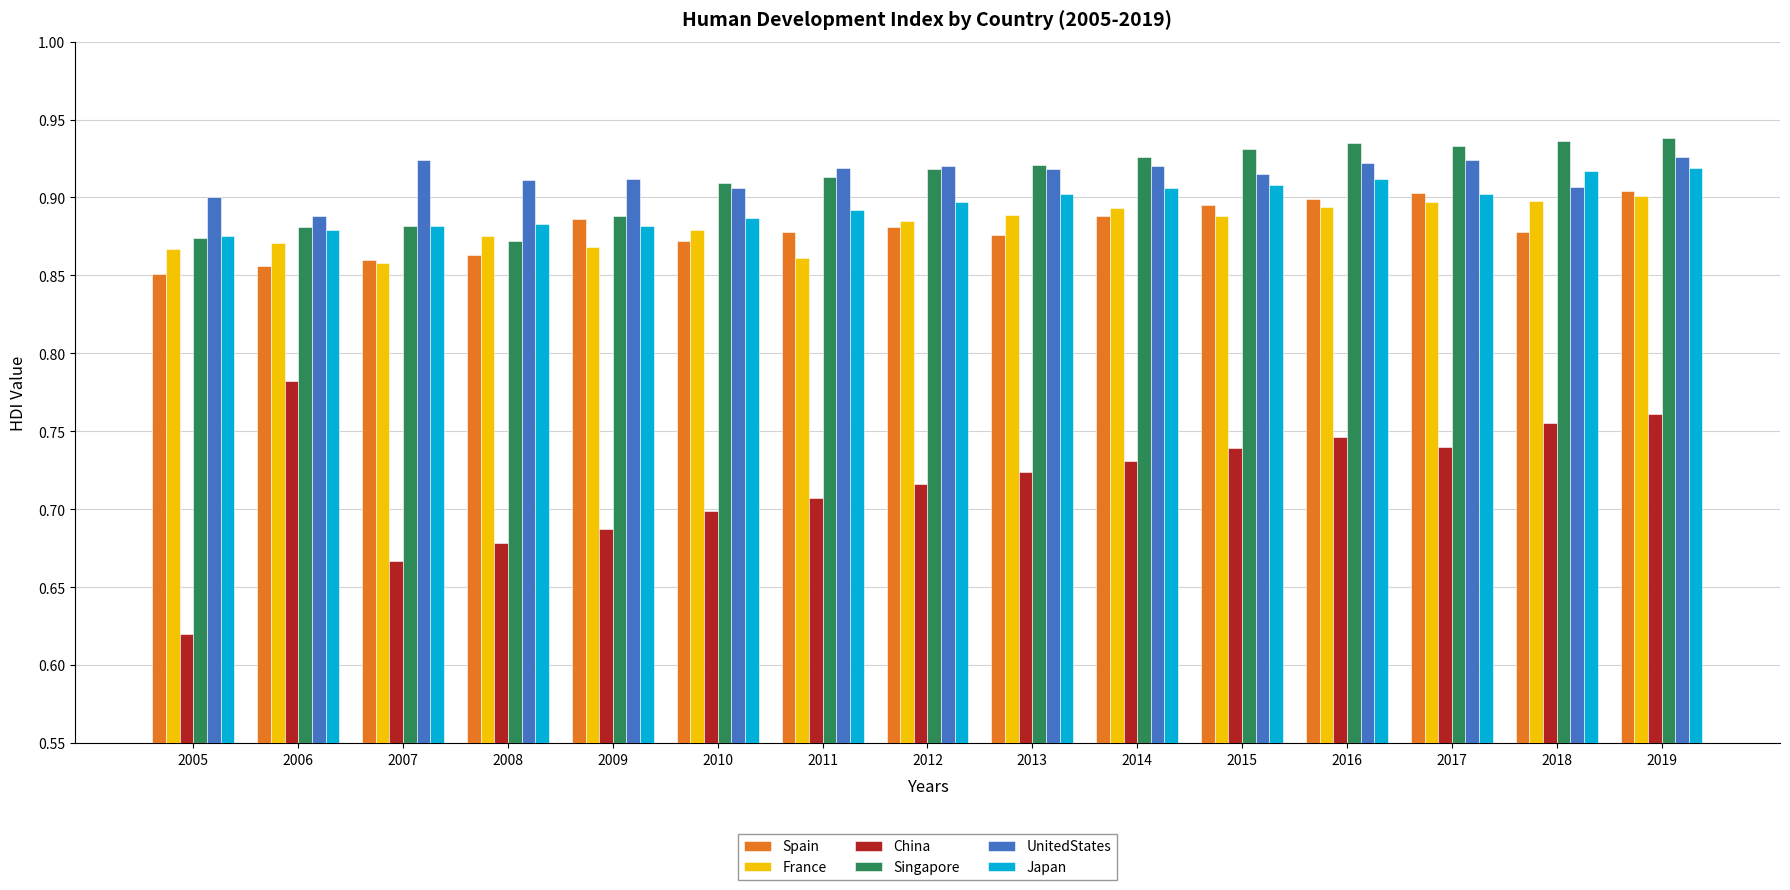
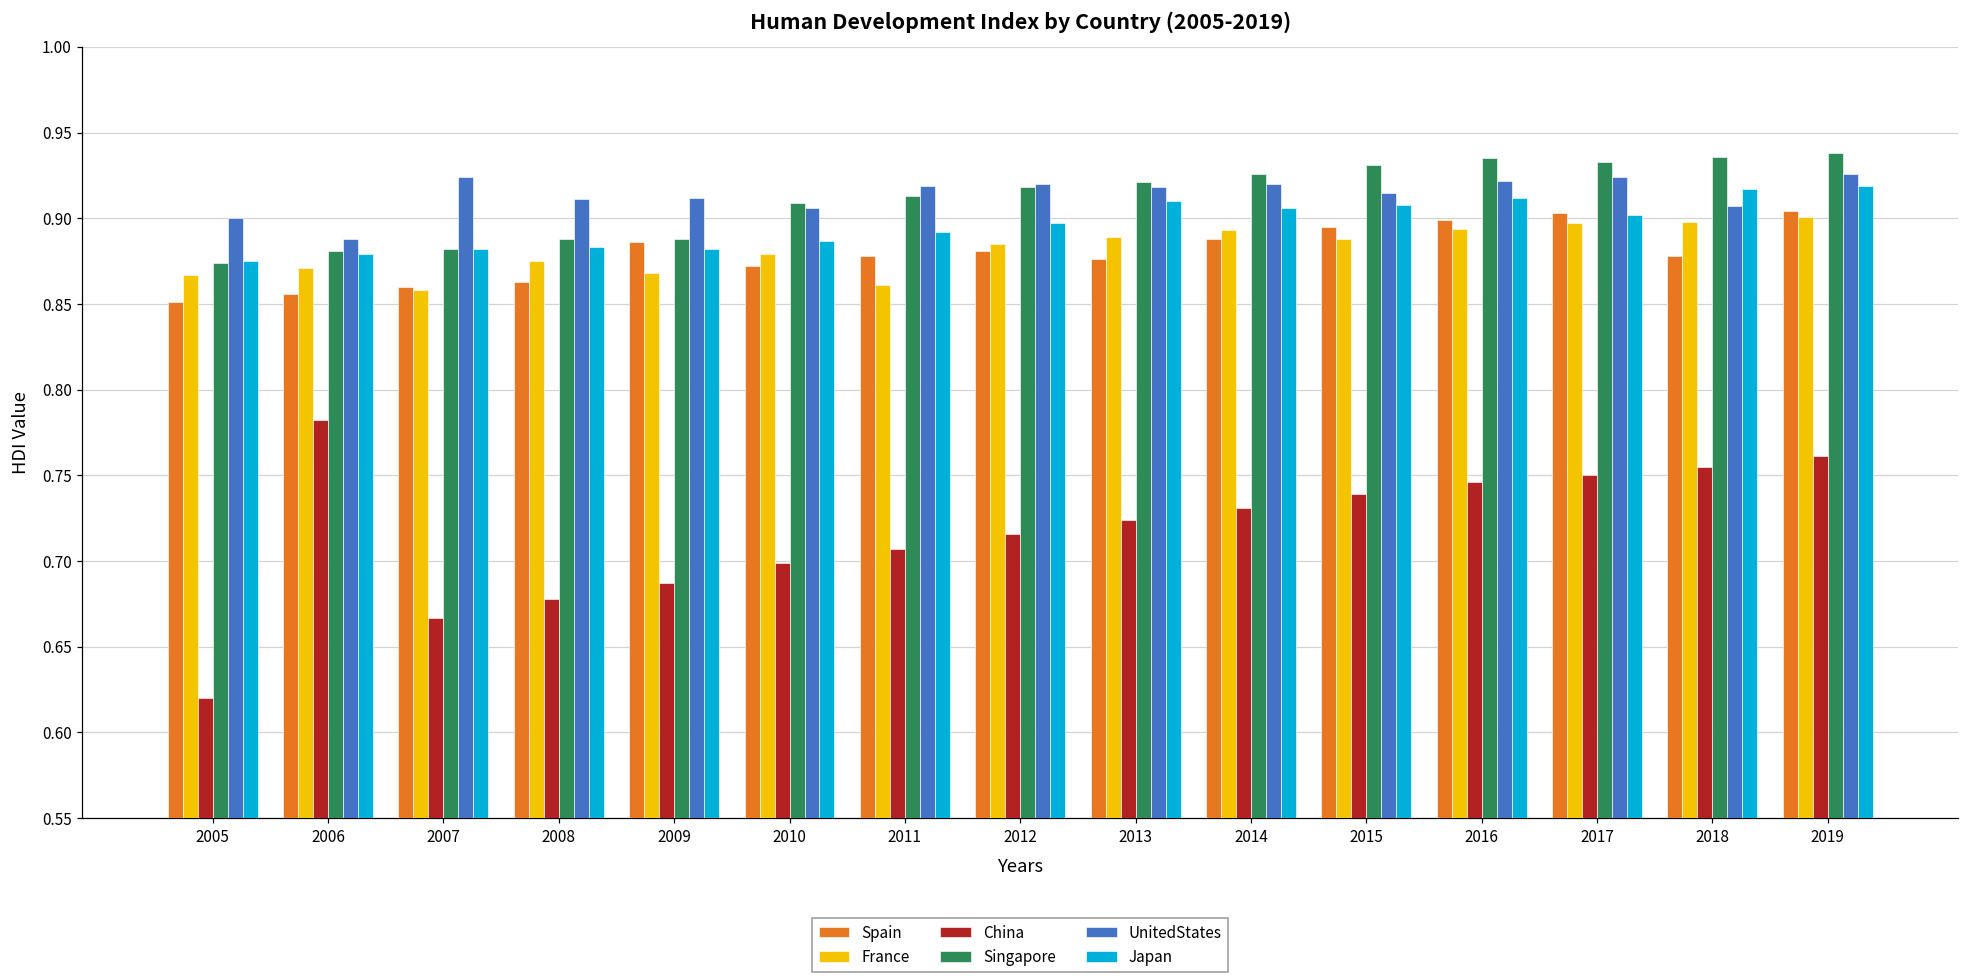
Singapore, 2008: 0.872 -> 0.888
Japan, 2013: 0.902 -> 0.910
China, 2017: 0.74 -> 0.75
